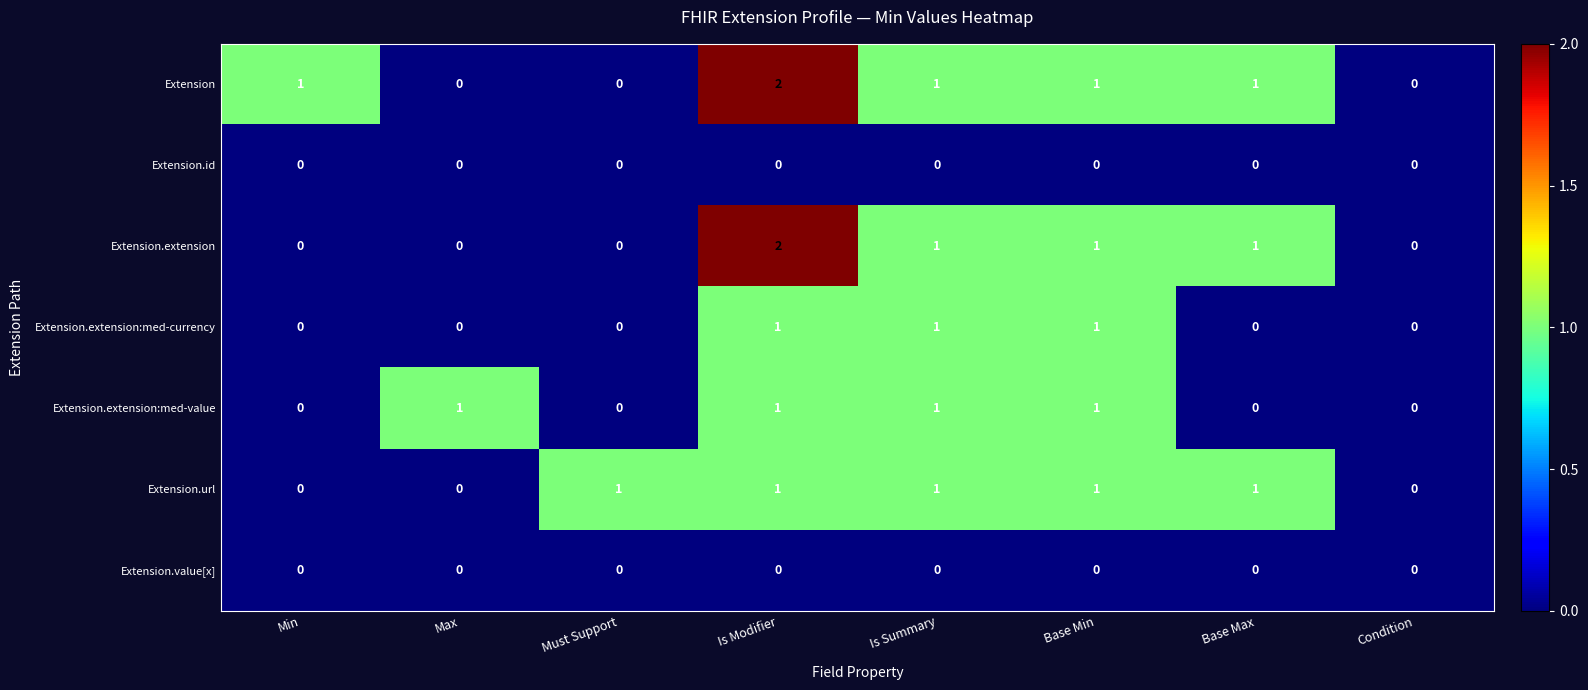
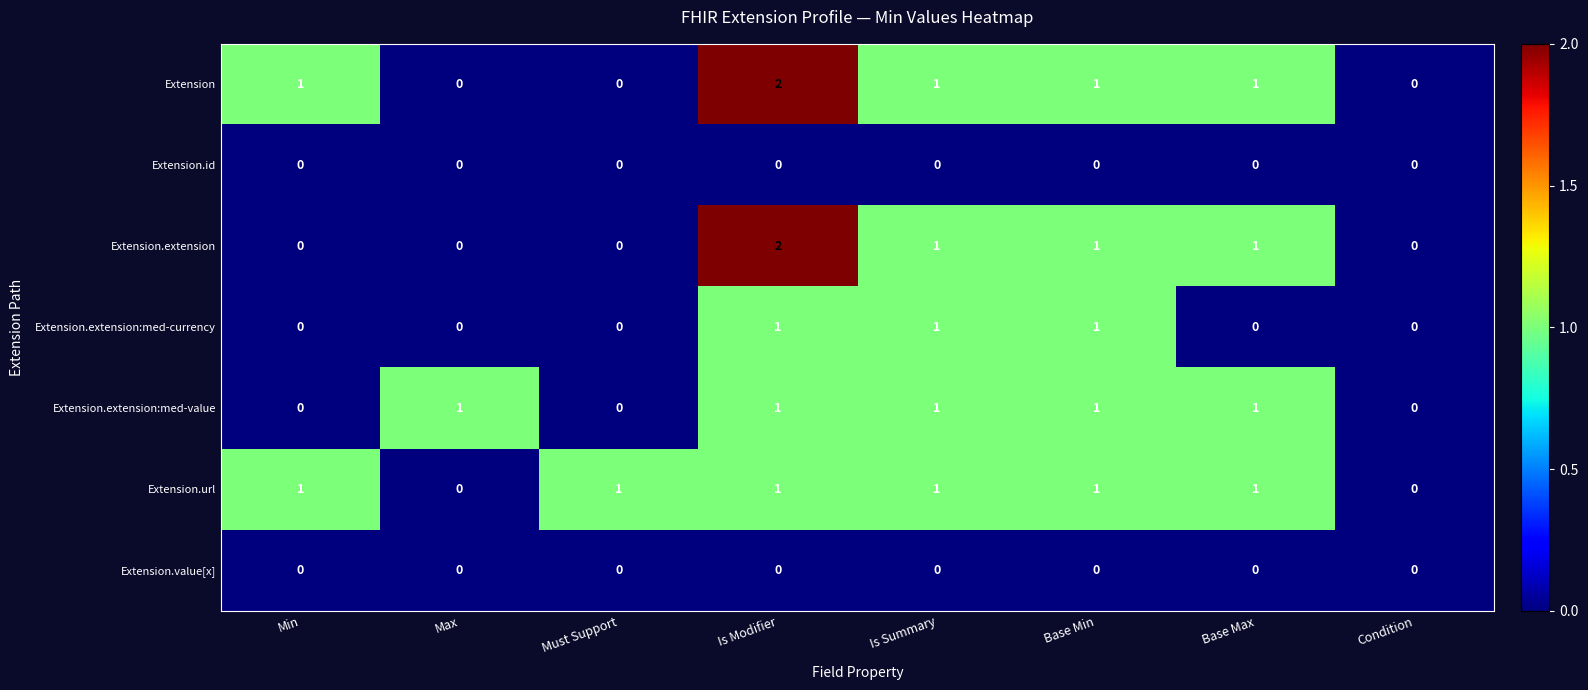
Extension.extension:med-value, Base Max: 0 -> 1
Extension.url, Min: 0 -> 1
